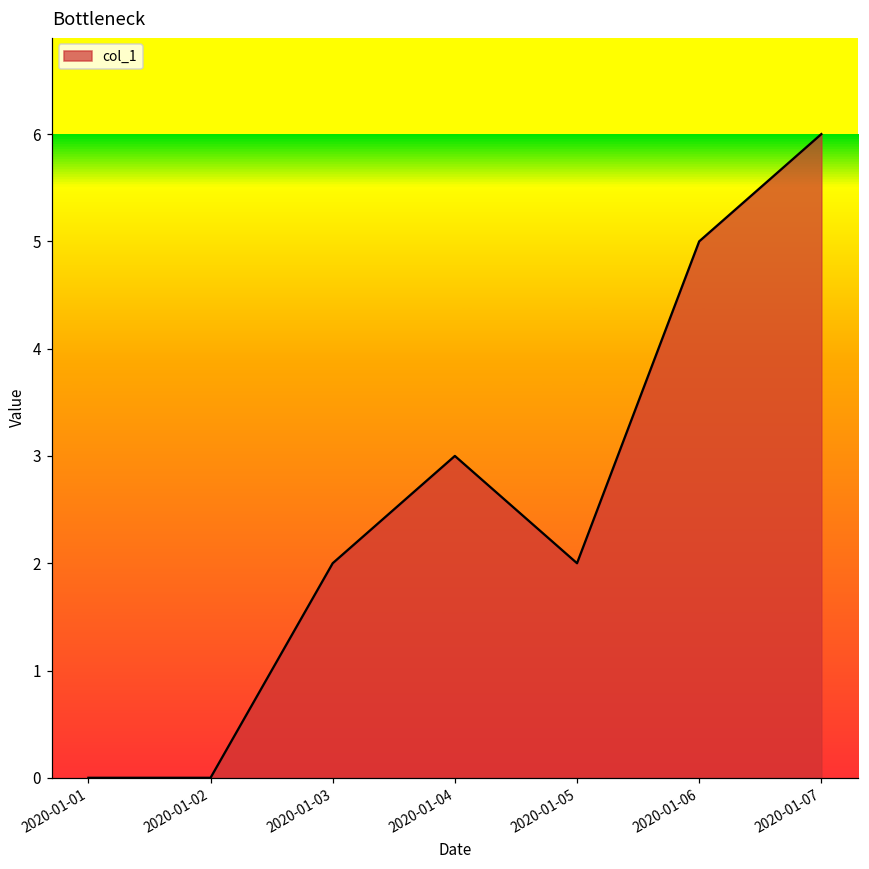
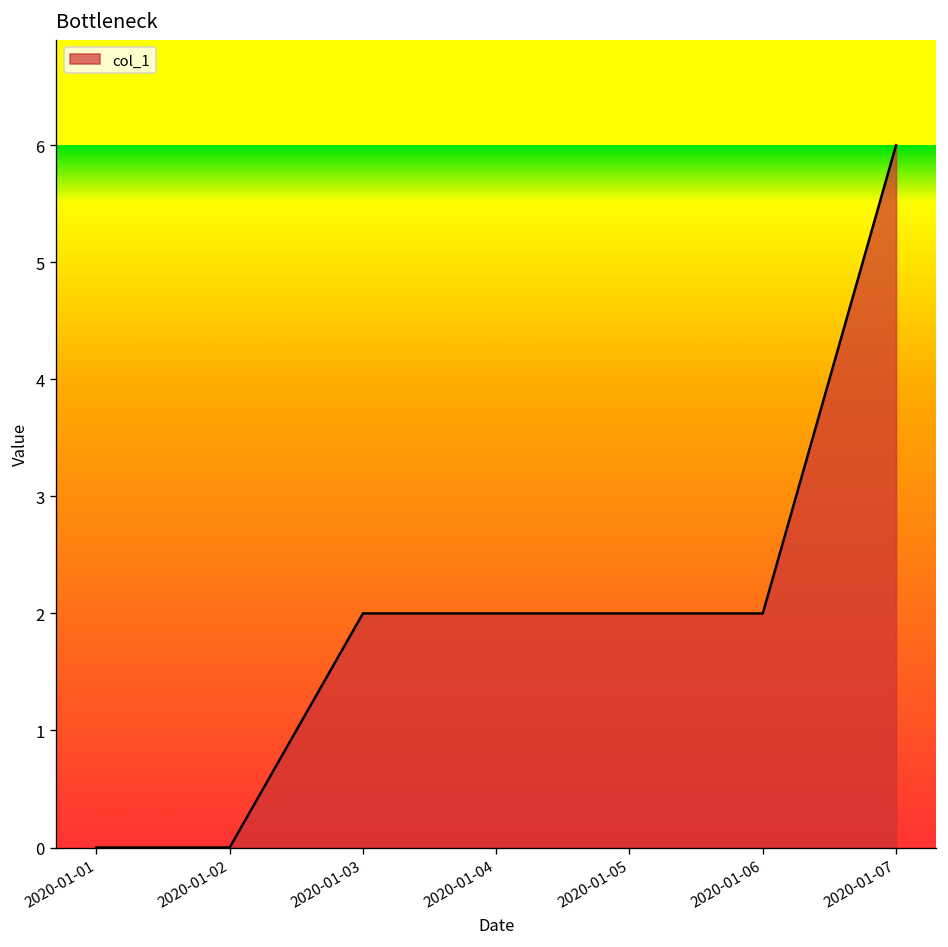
2020-01-04: 3 -> 2
2020-01-06: 5 -> 2
